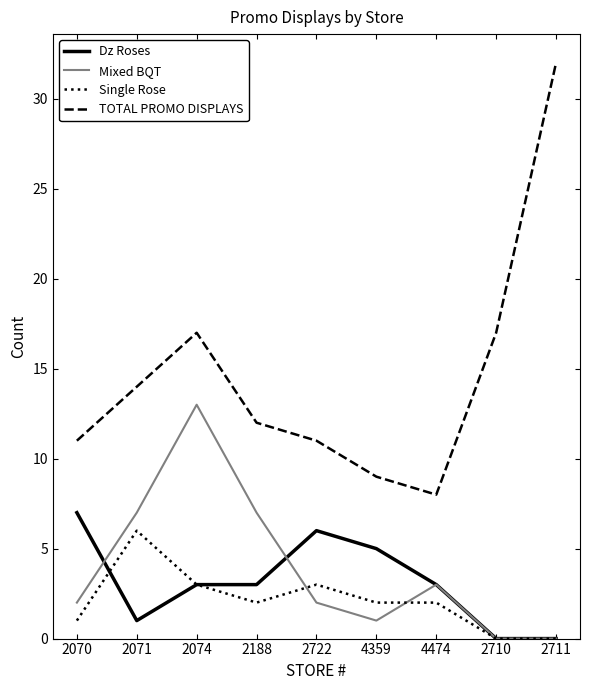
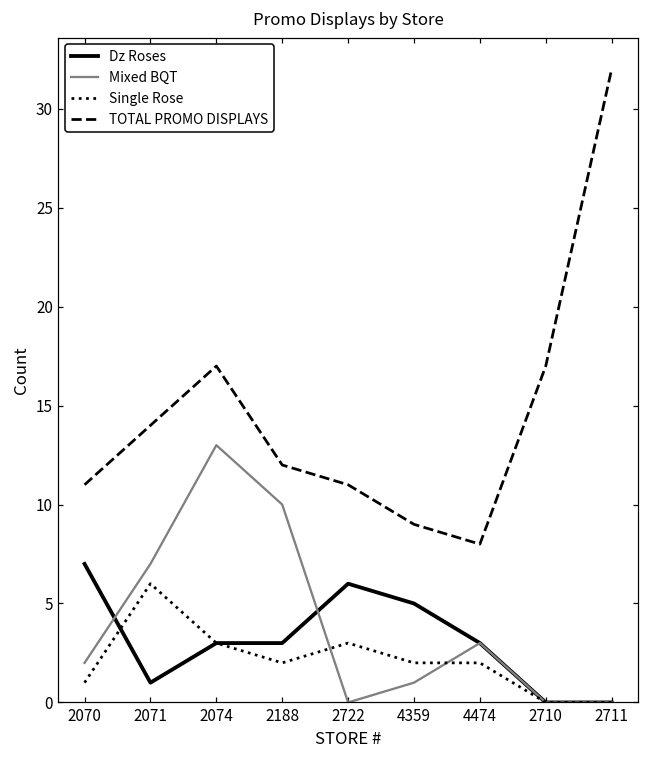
Mixed BQT, 2188: 7 -> 10
Mixed BQT, 2722: 2 -> 0
